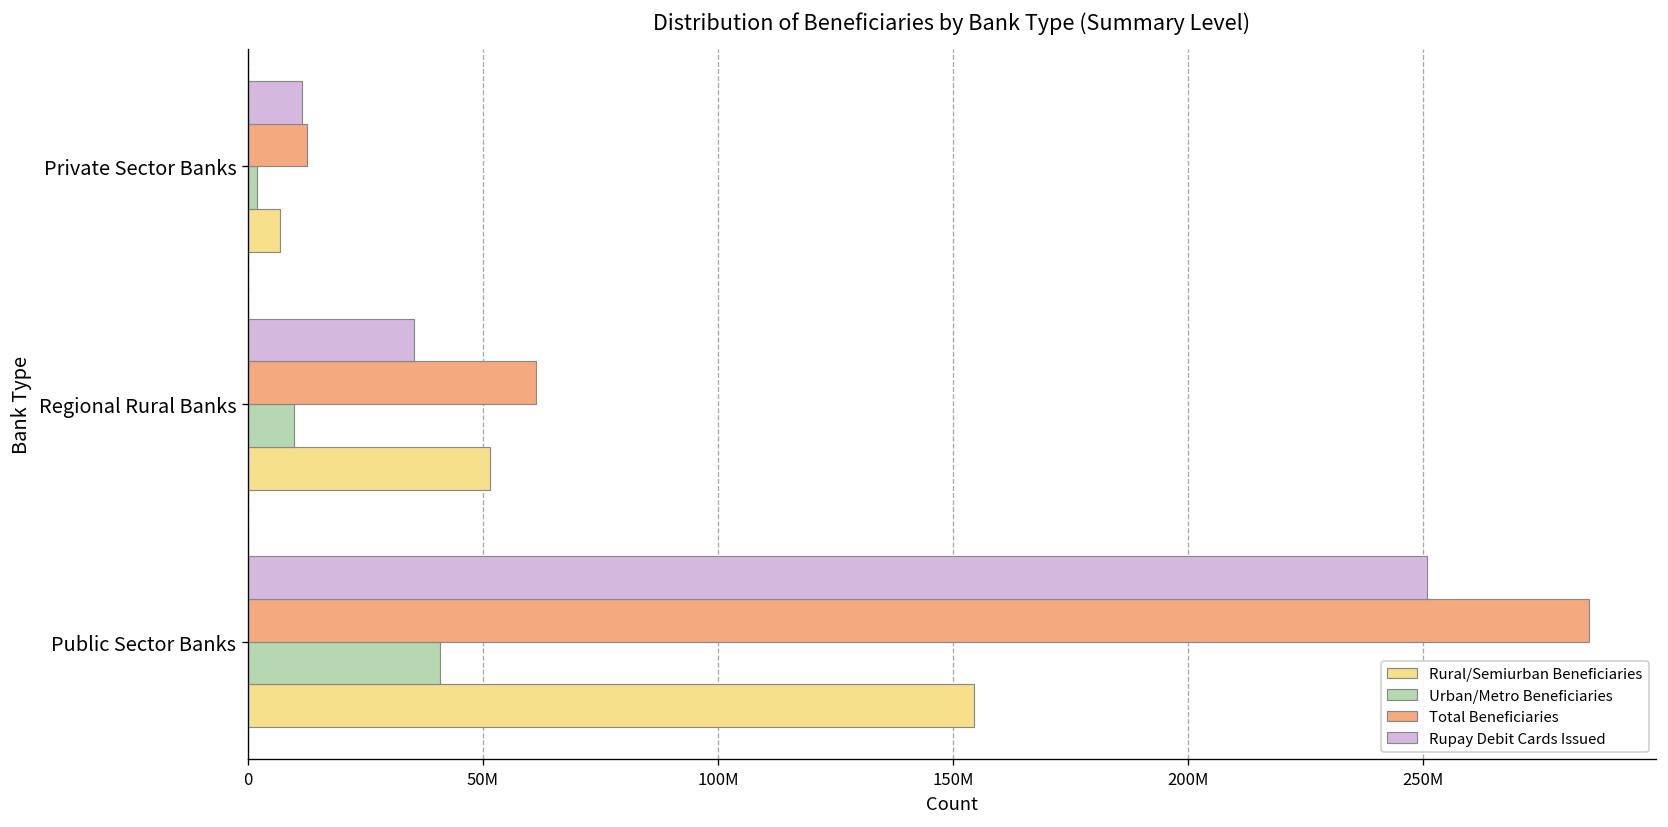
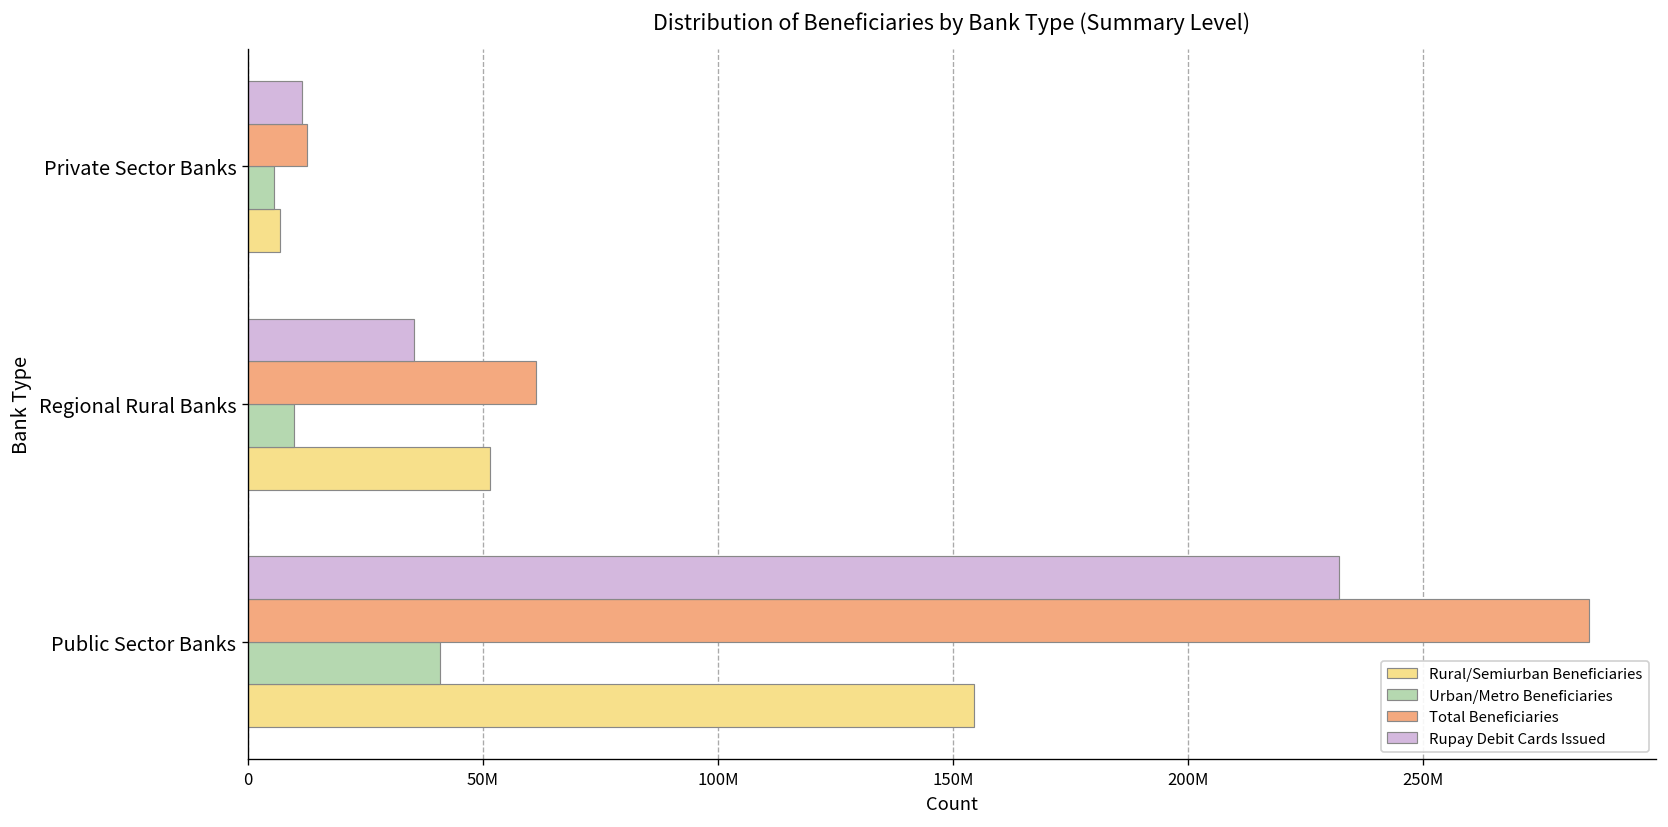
Urban/Metro Beneficiaries, Private Sector Banks: 2000000 -> 6000000
Rupay Debit Cards Issued, Public Sector Banks: 251000000 -> 232000000
